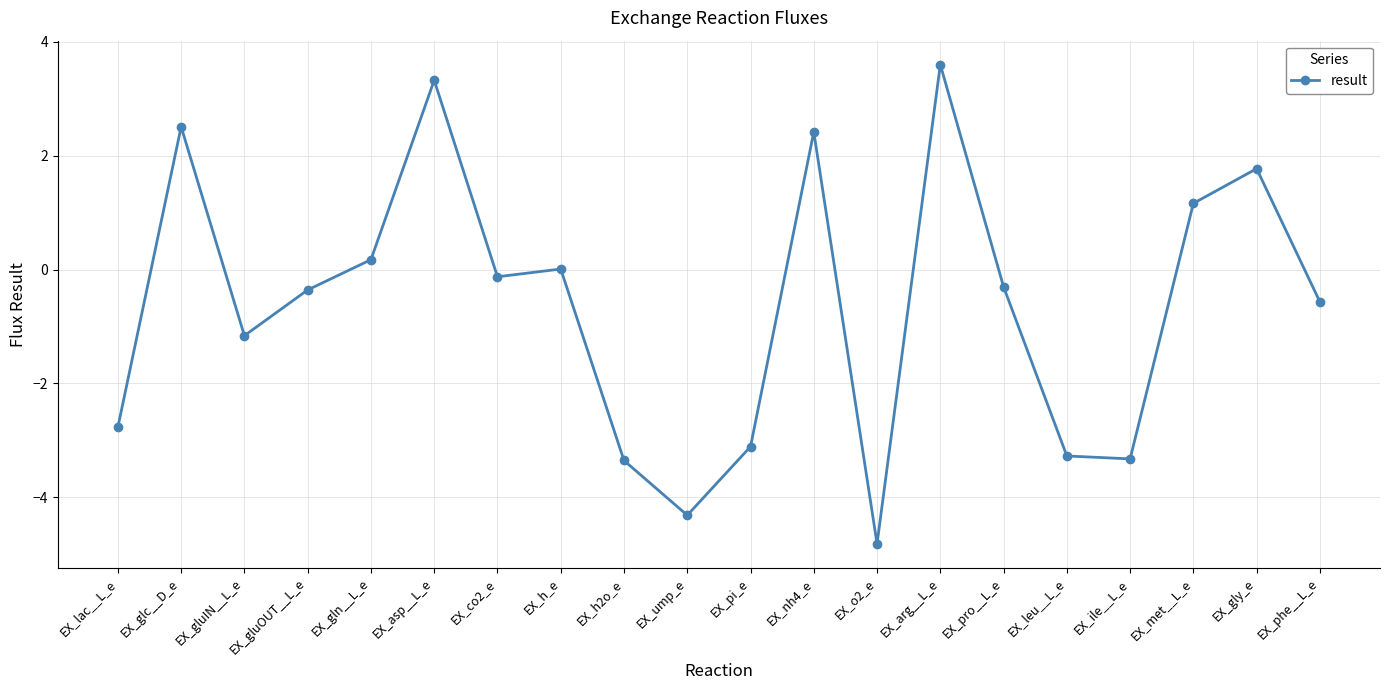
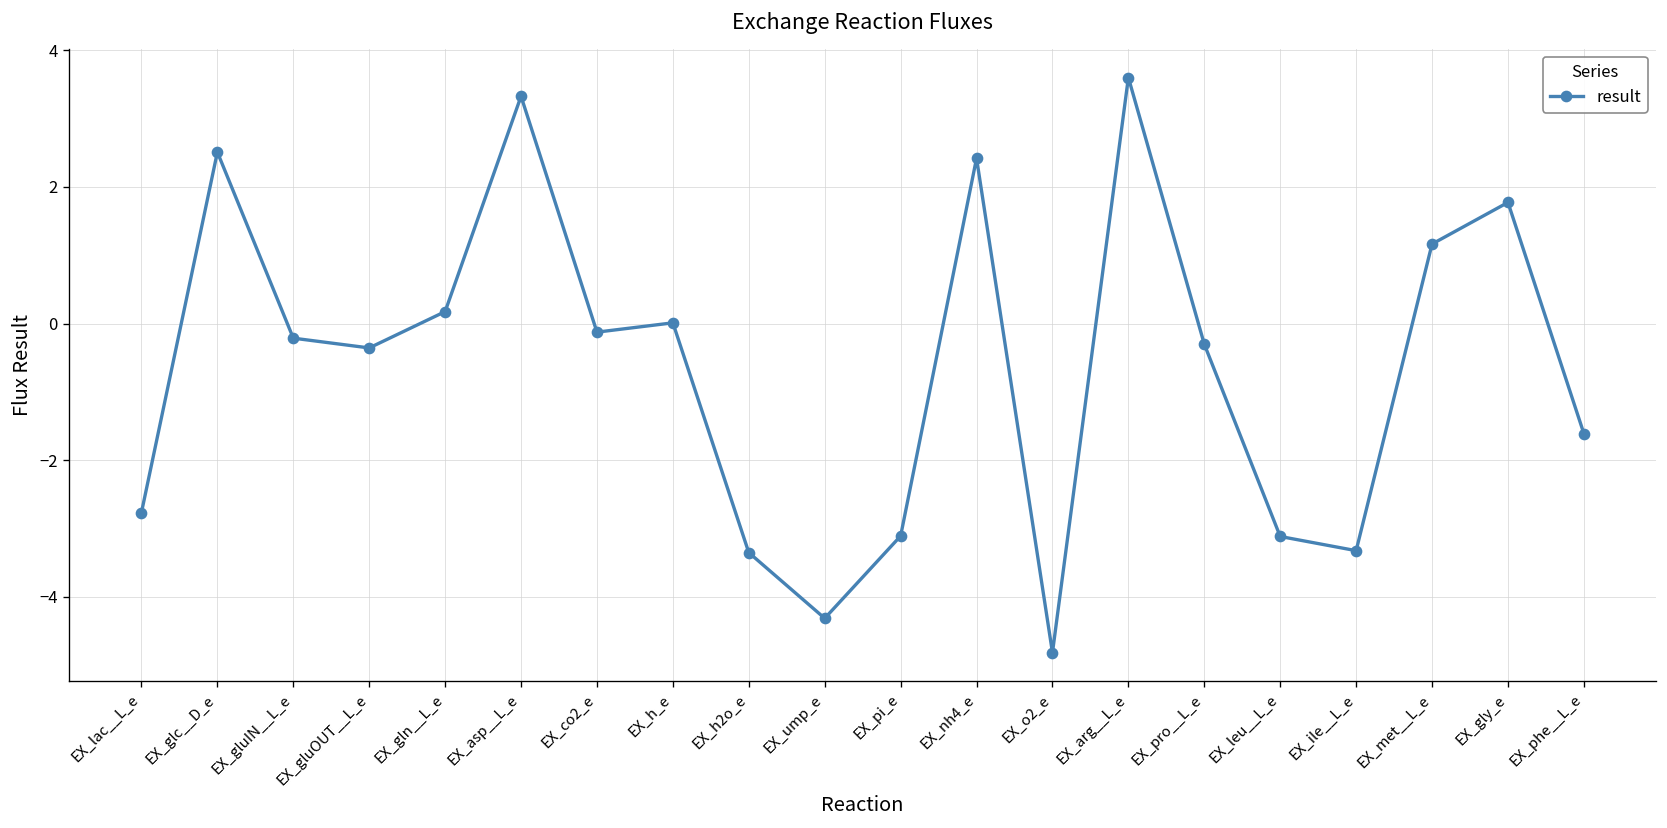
EX_gluIN__L_e: -1.2 -> -0.2
EX_leu__L_e: -3.3 -> -3.1
EX_phe__L_e: -0.6 -> -1.6
